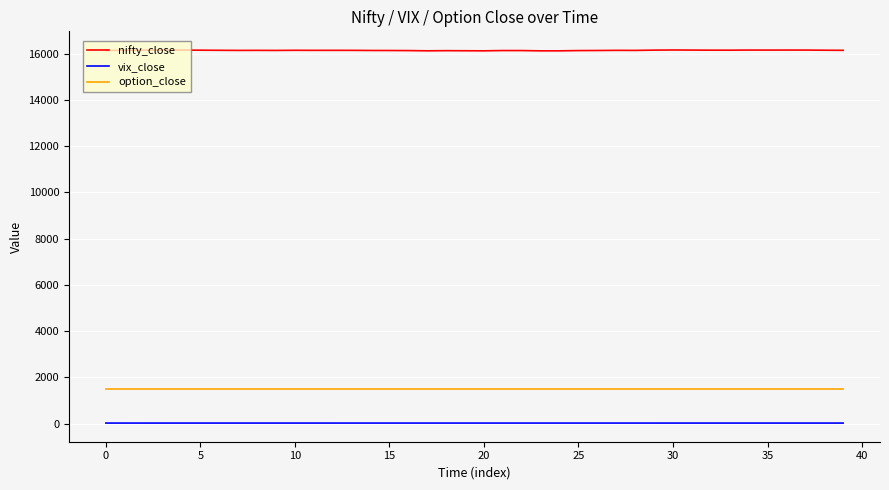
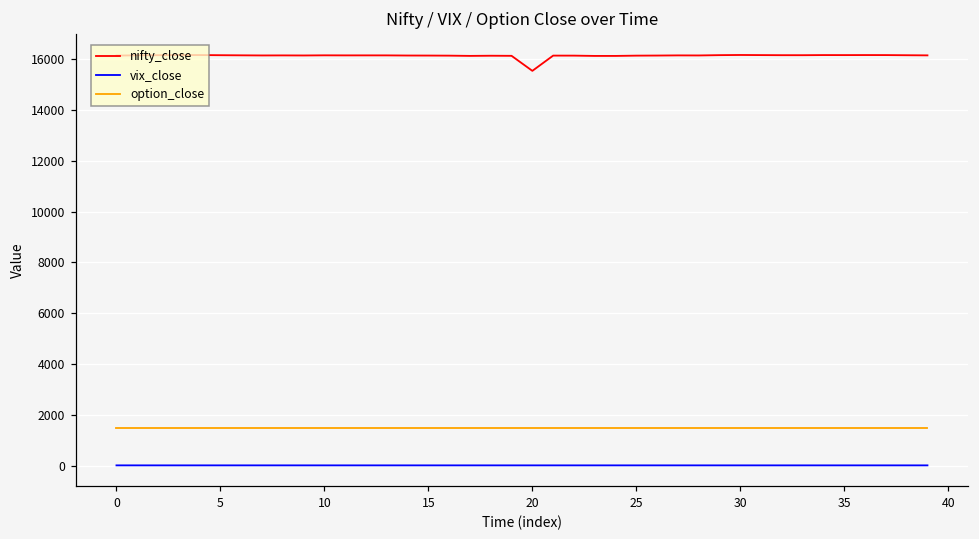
nifty_close, 20: 16100 -> 15500
